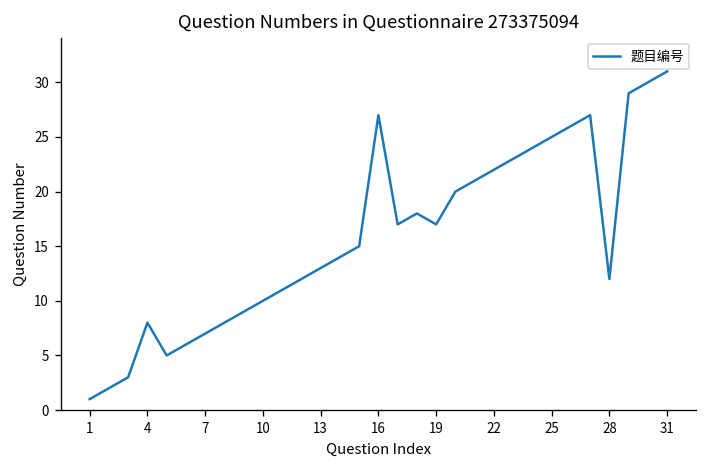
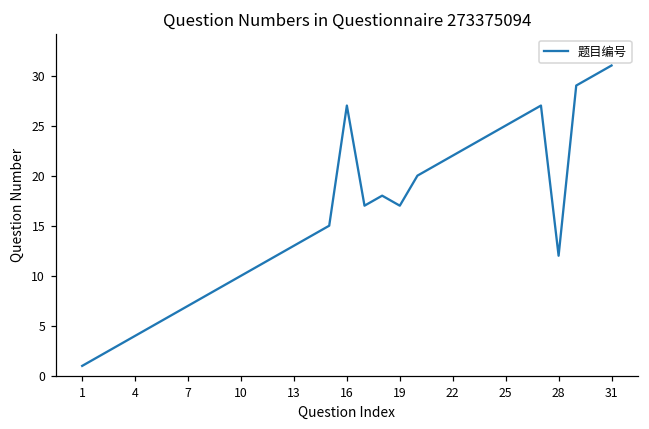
4: 8 -> 4
